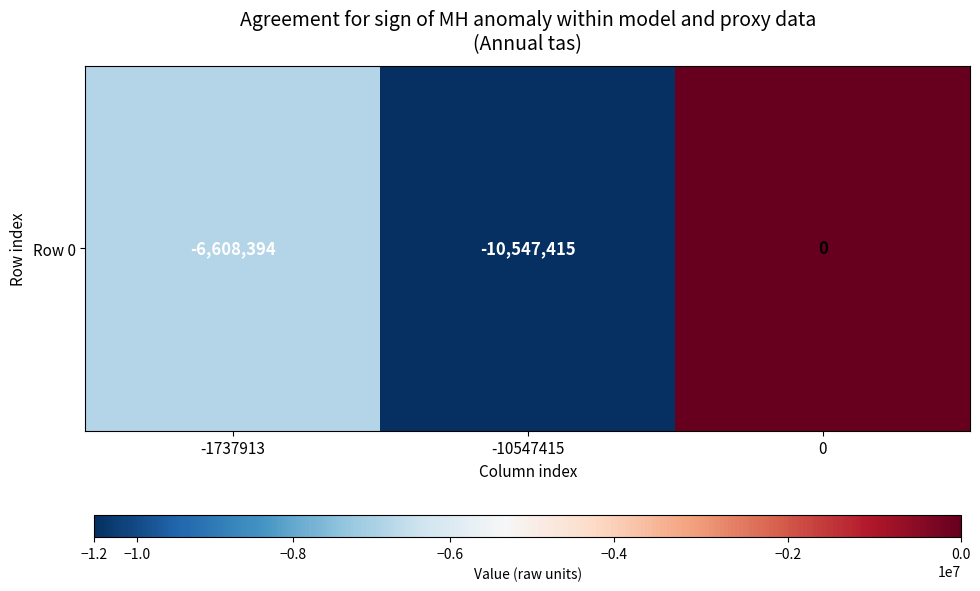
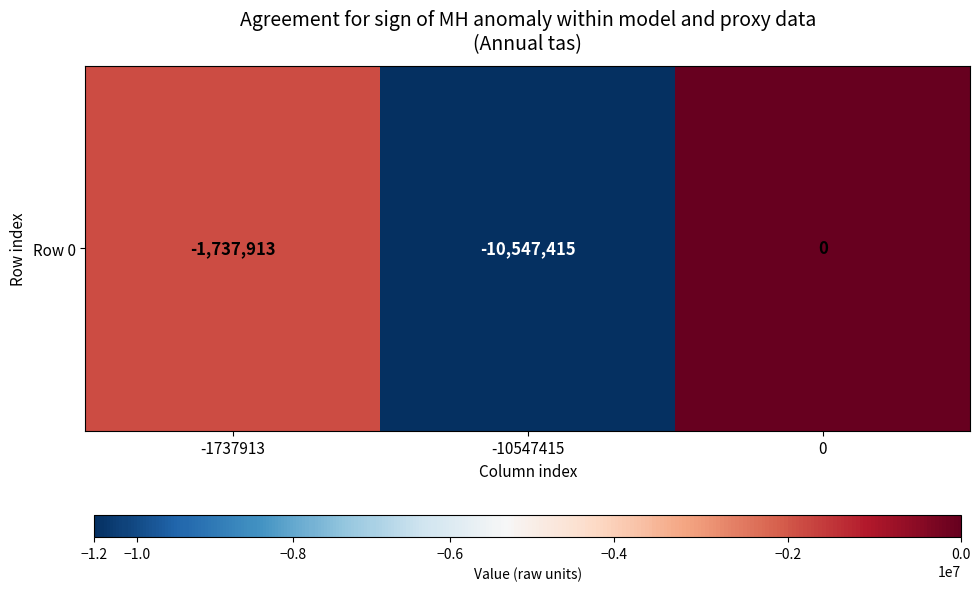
Row 0, -1737913: -6,608,394 -> -1,737,913
